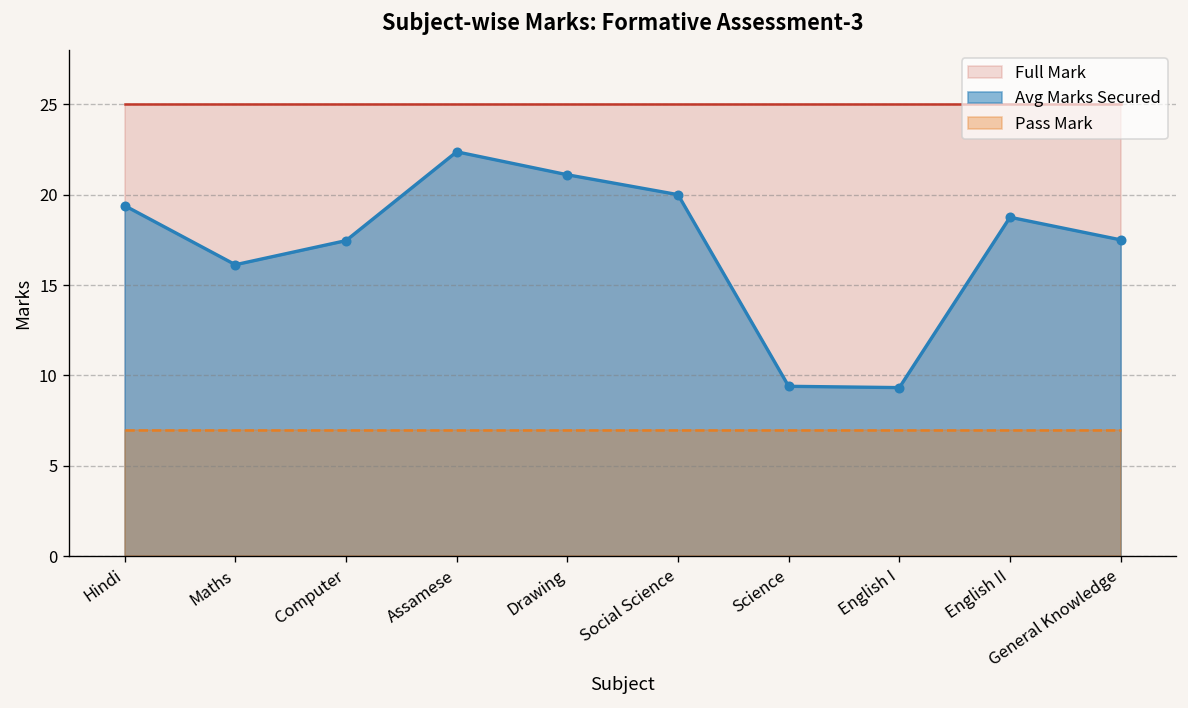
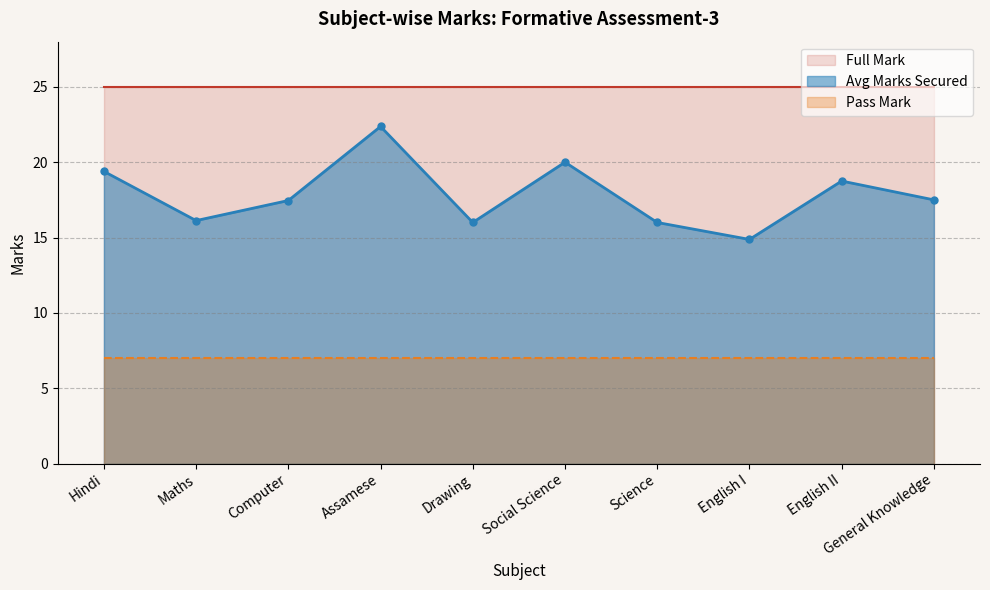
Avg Marks Secured, Drawing: 21.1 -> 16.0
Avg Marks Secured, Science: 9.4 -> 16.0
Avg Marks Secured, English I: 9.3 -> 14.9
